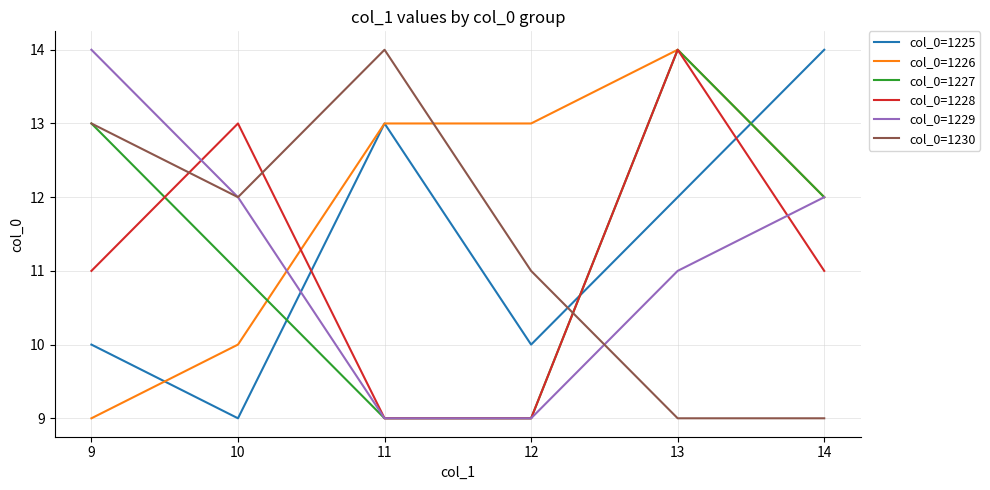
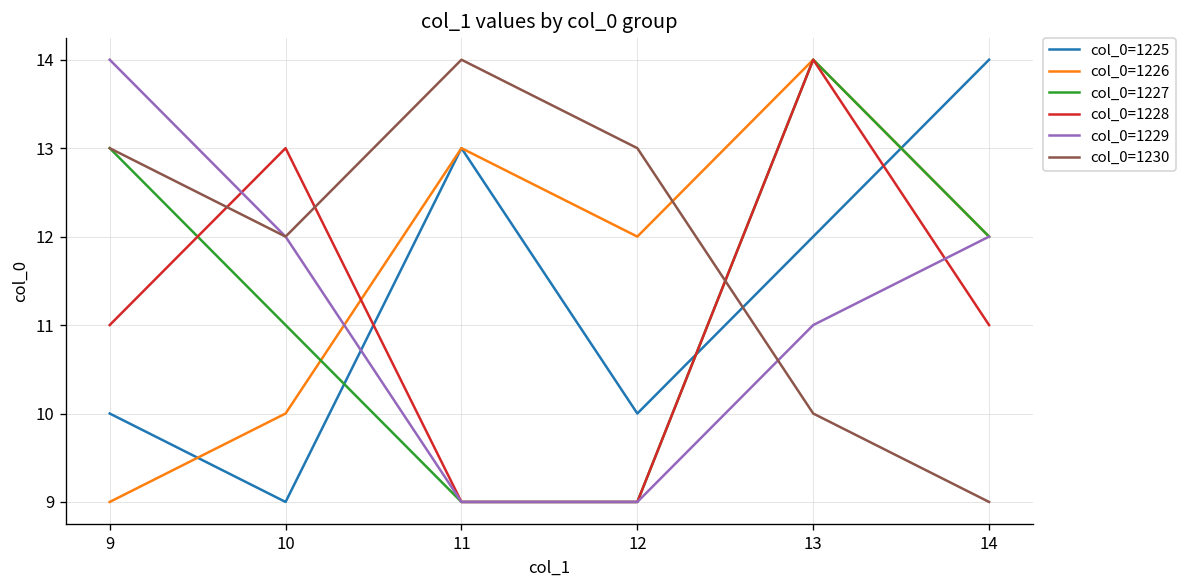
col_0=1226, 12: 13 -> 12
col_0=1230, 12: 11 -> 13
col_0=1230, 13: 9 -> 10
